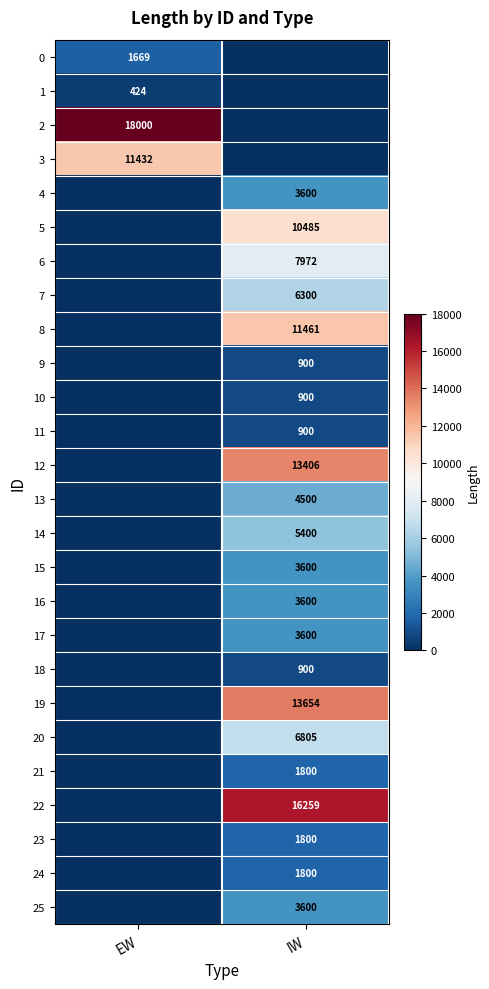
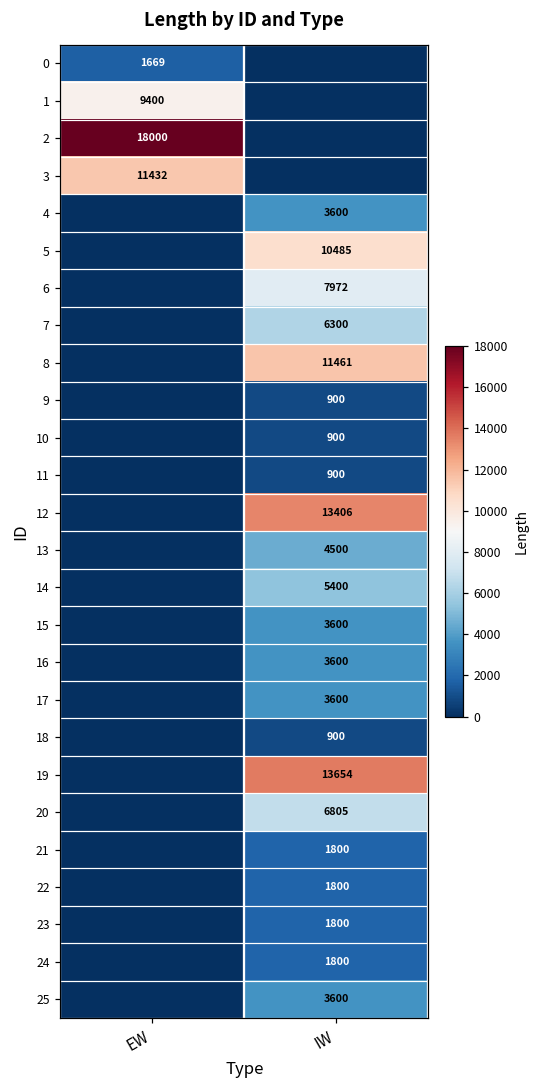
1, EW: 424 -> 9400
22, IW: 16259 -> 1800
